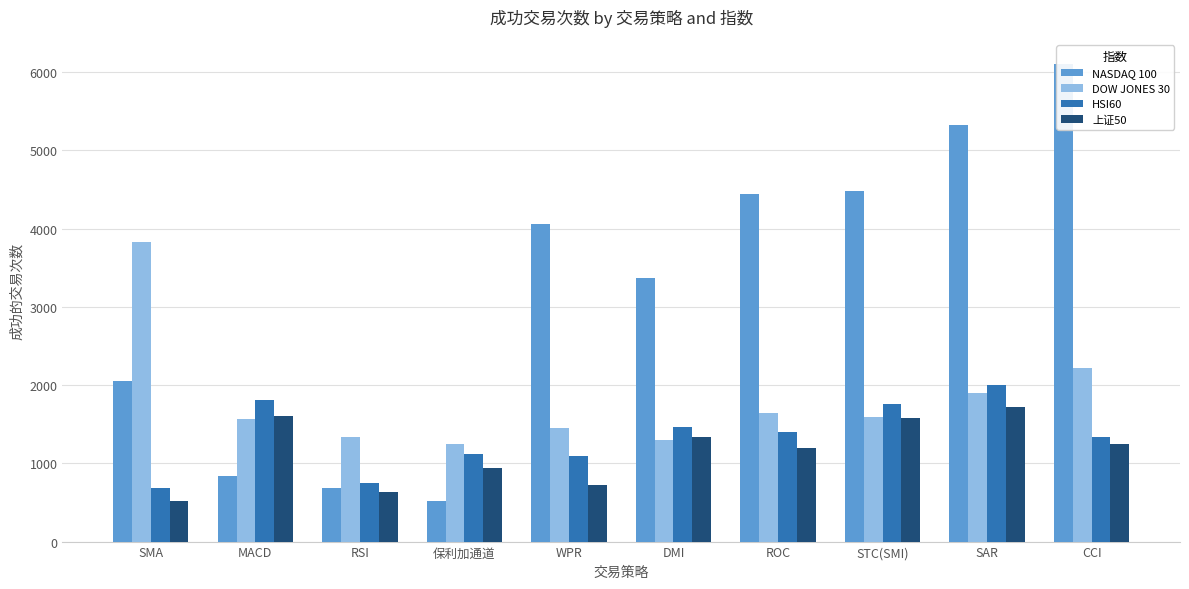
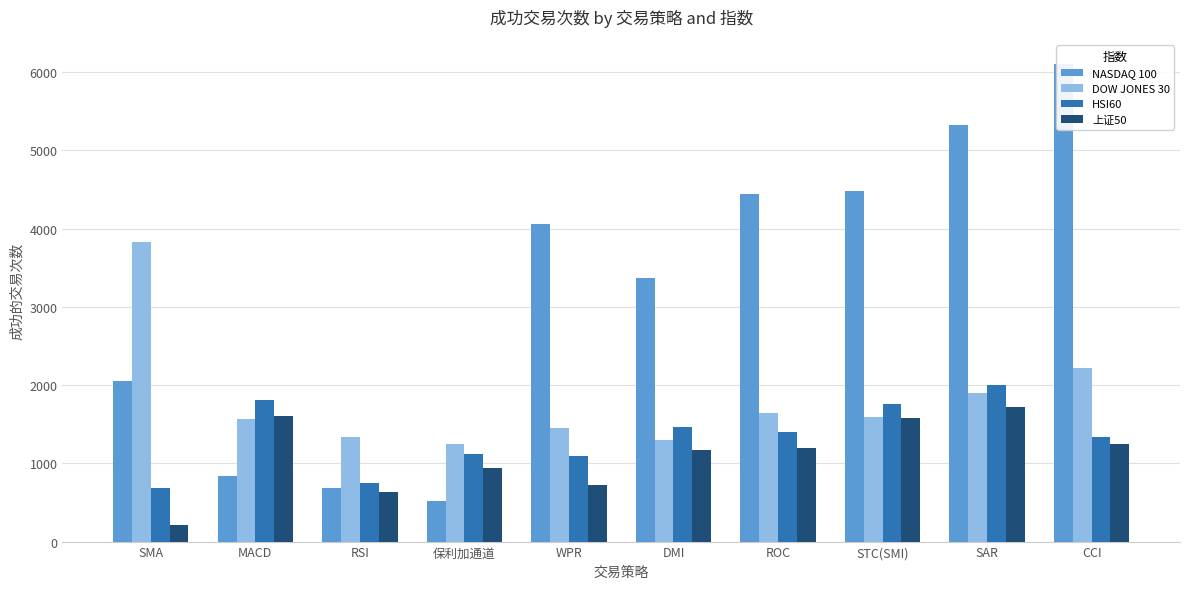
上证50, SMA: 500 -> 200
上证50, DMI: 1300 -> 1200
